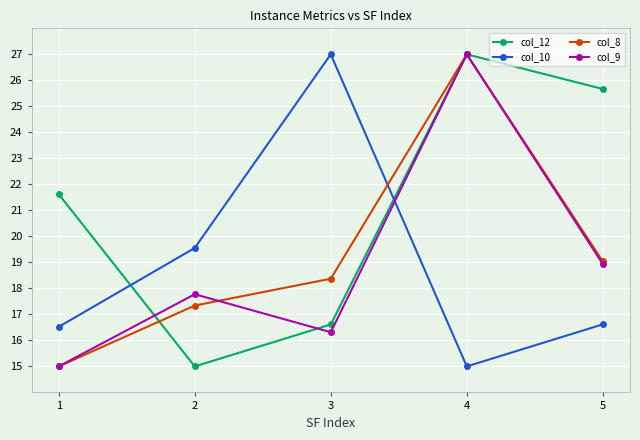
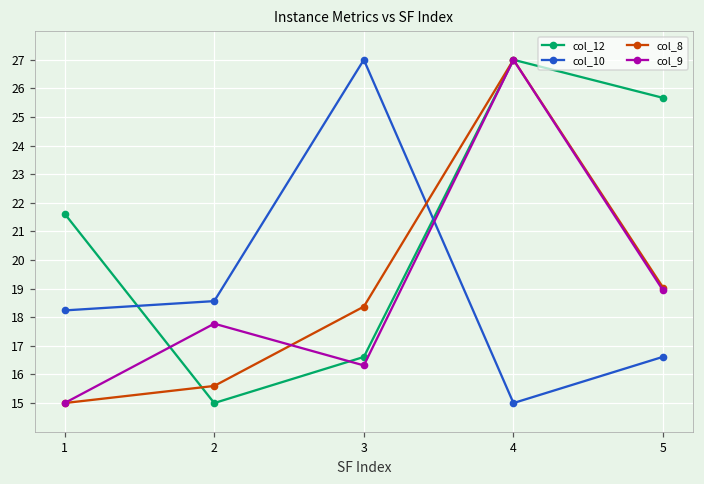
col_10, 1: 16.5 -> 18.2
col_10, 2: 19.6 -> 18.6
col_8, 2: 17.3 -> 15.6
